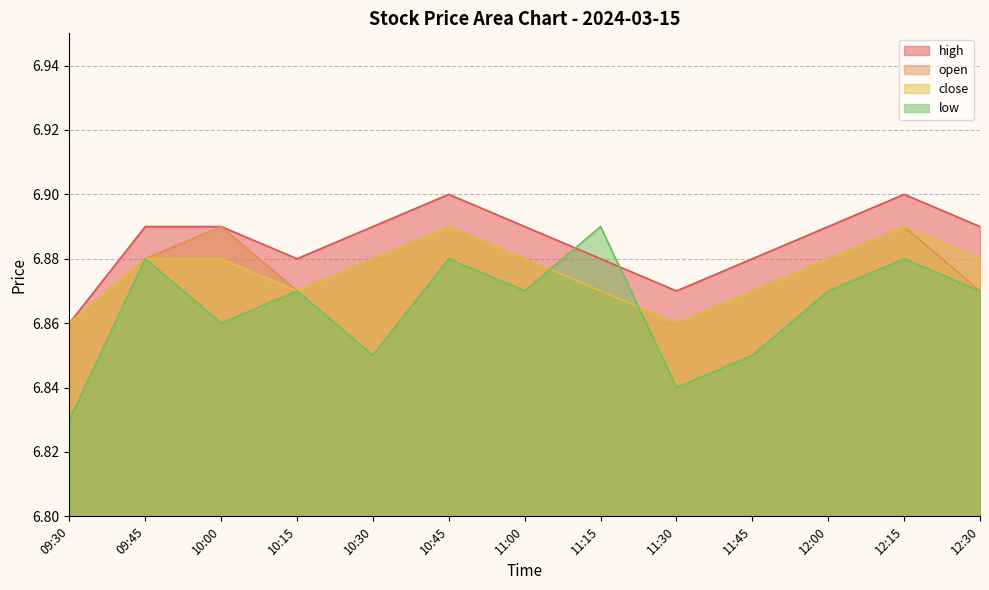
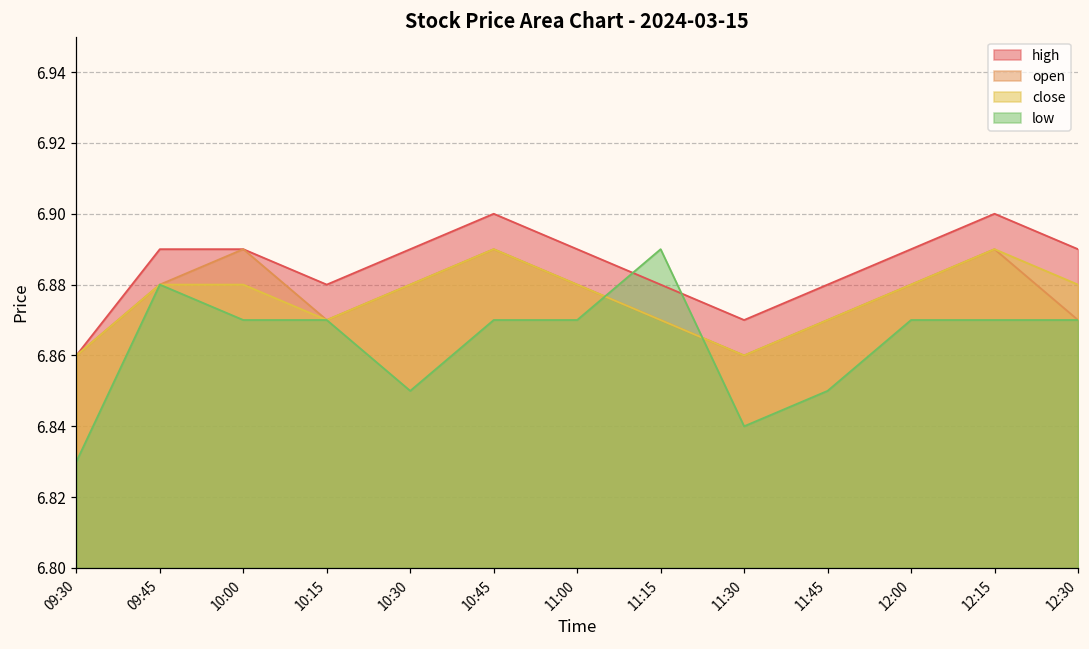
low, 10:00: 6.86 -> 6.87
low, 10:45: 6.88 -> 6.87
low, 12:15: 6.88 -> 6.87
